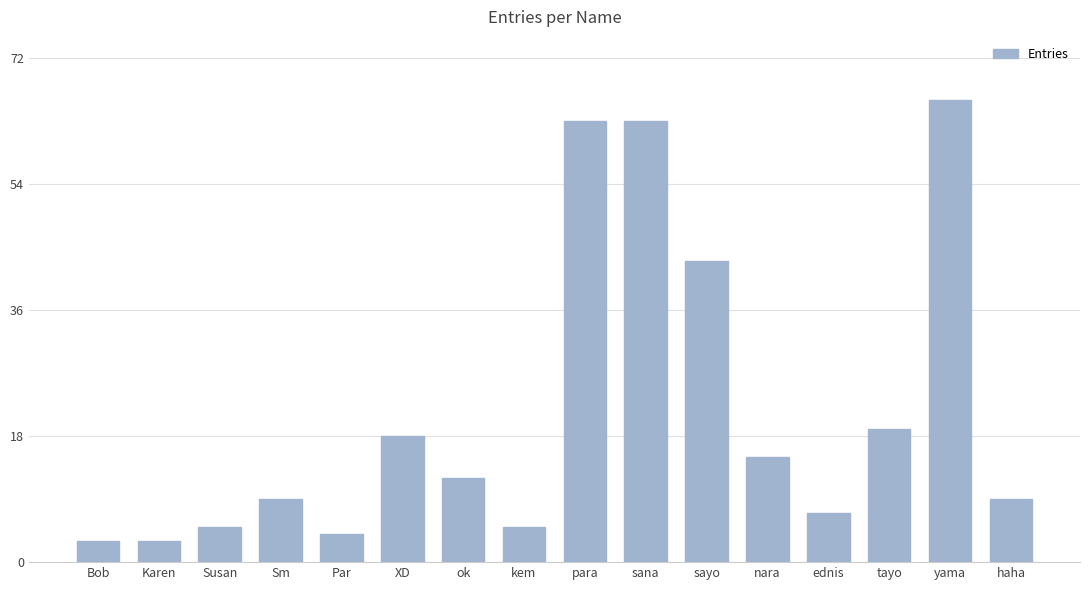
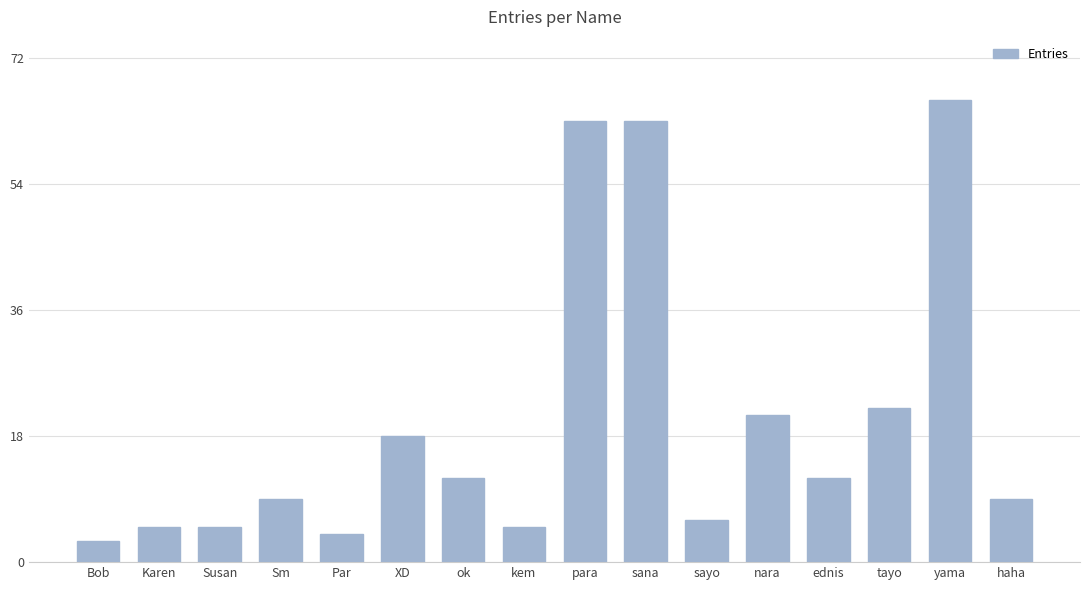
Karen: 3 -> 5
sayo: 43 -> 6
nara: 15 -> 21
ednis: 7 -> 12
tayo: 19 -> 22
